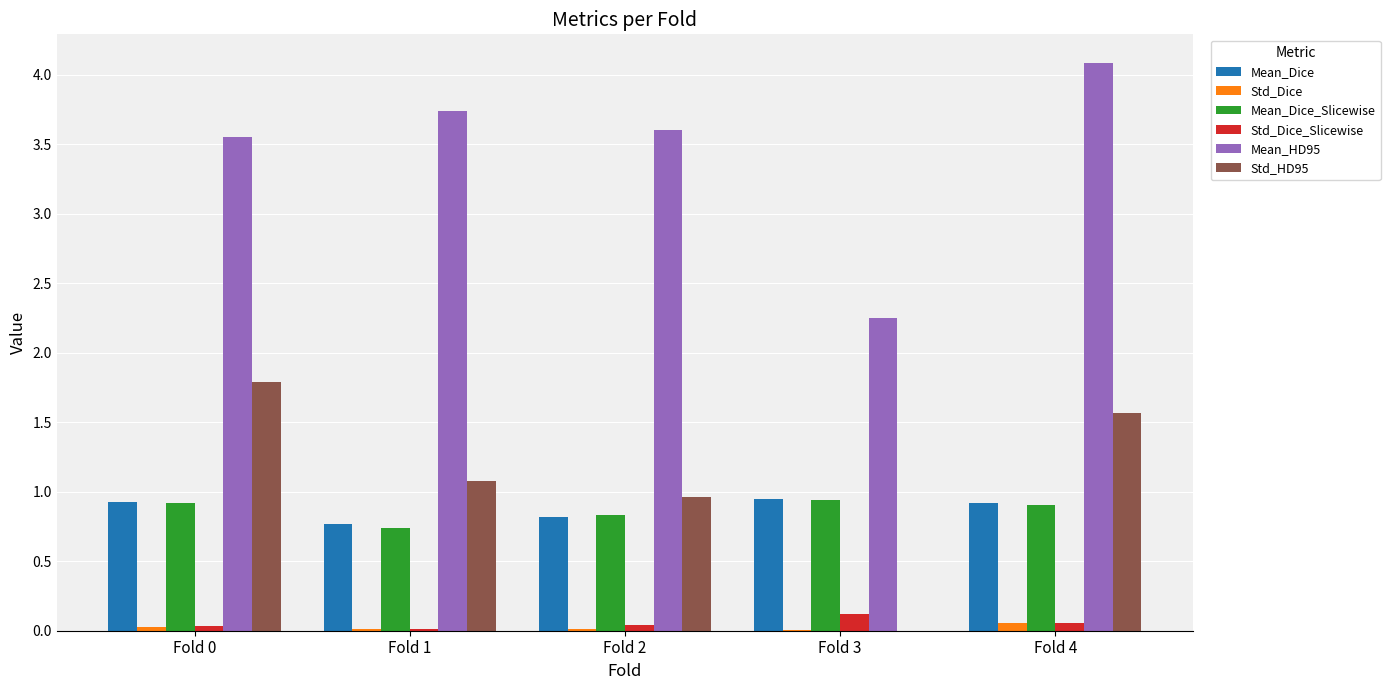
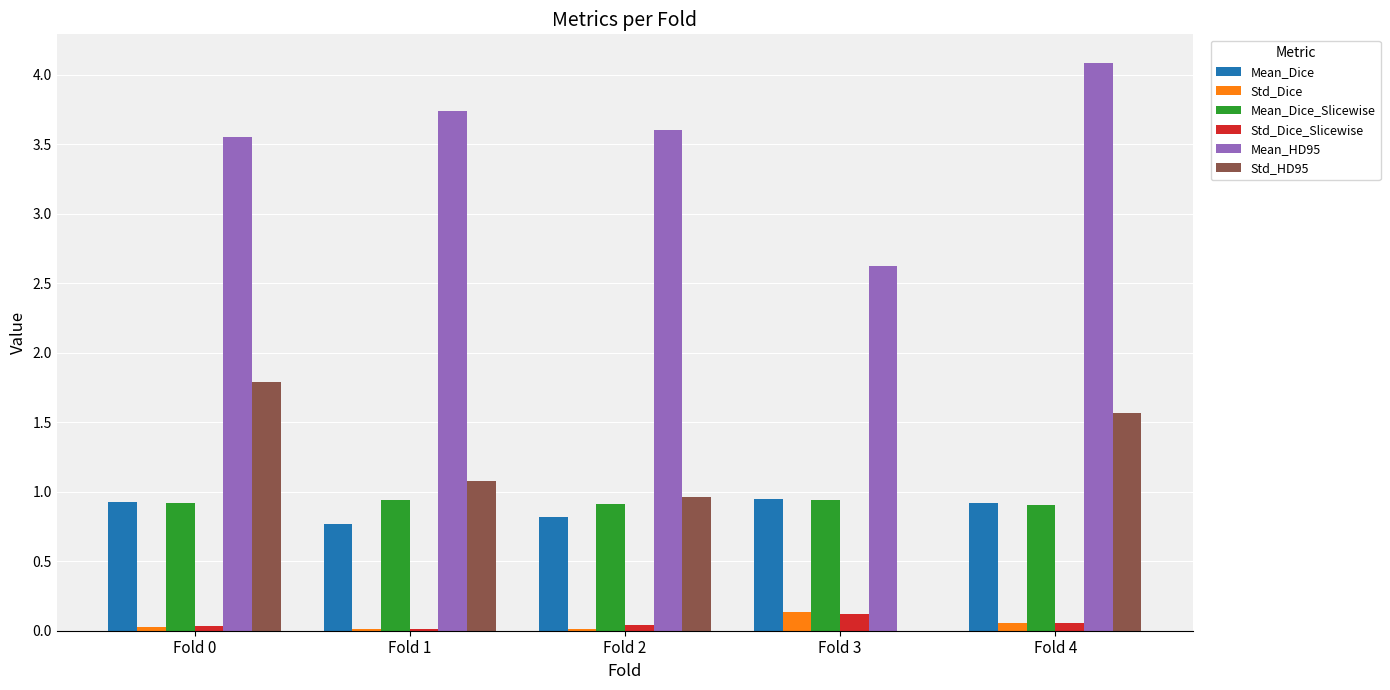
Mean_Dice_Slicewise, Fold 1: 0.74 -> 0.94
Mean_Dice_Slicewise, Fold 2: 0.83 -> 0.91
Std_Dice, Fold 3: 0.01 -> 0.13
Mean_HD95, Fold 3: 2.25 -> 2.63
